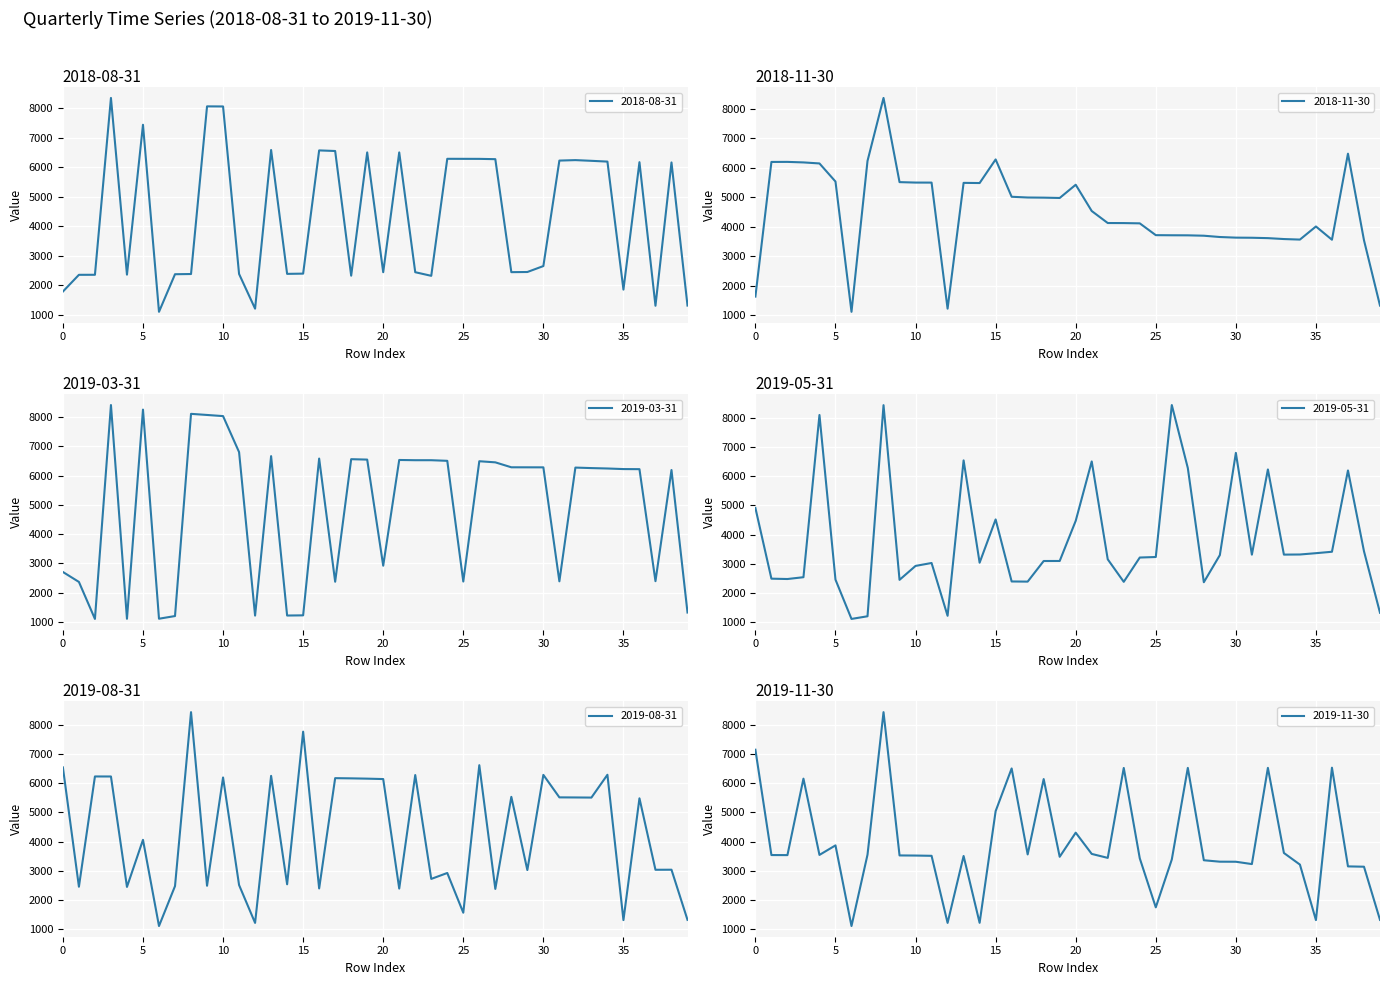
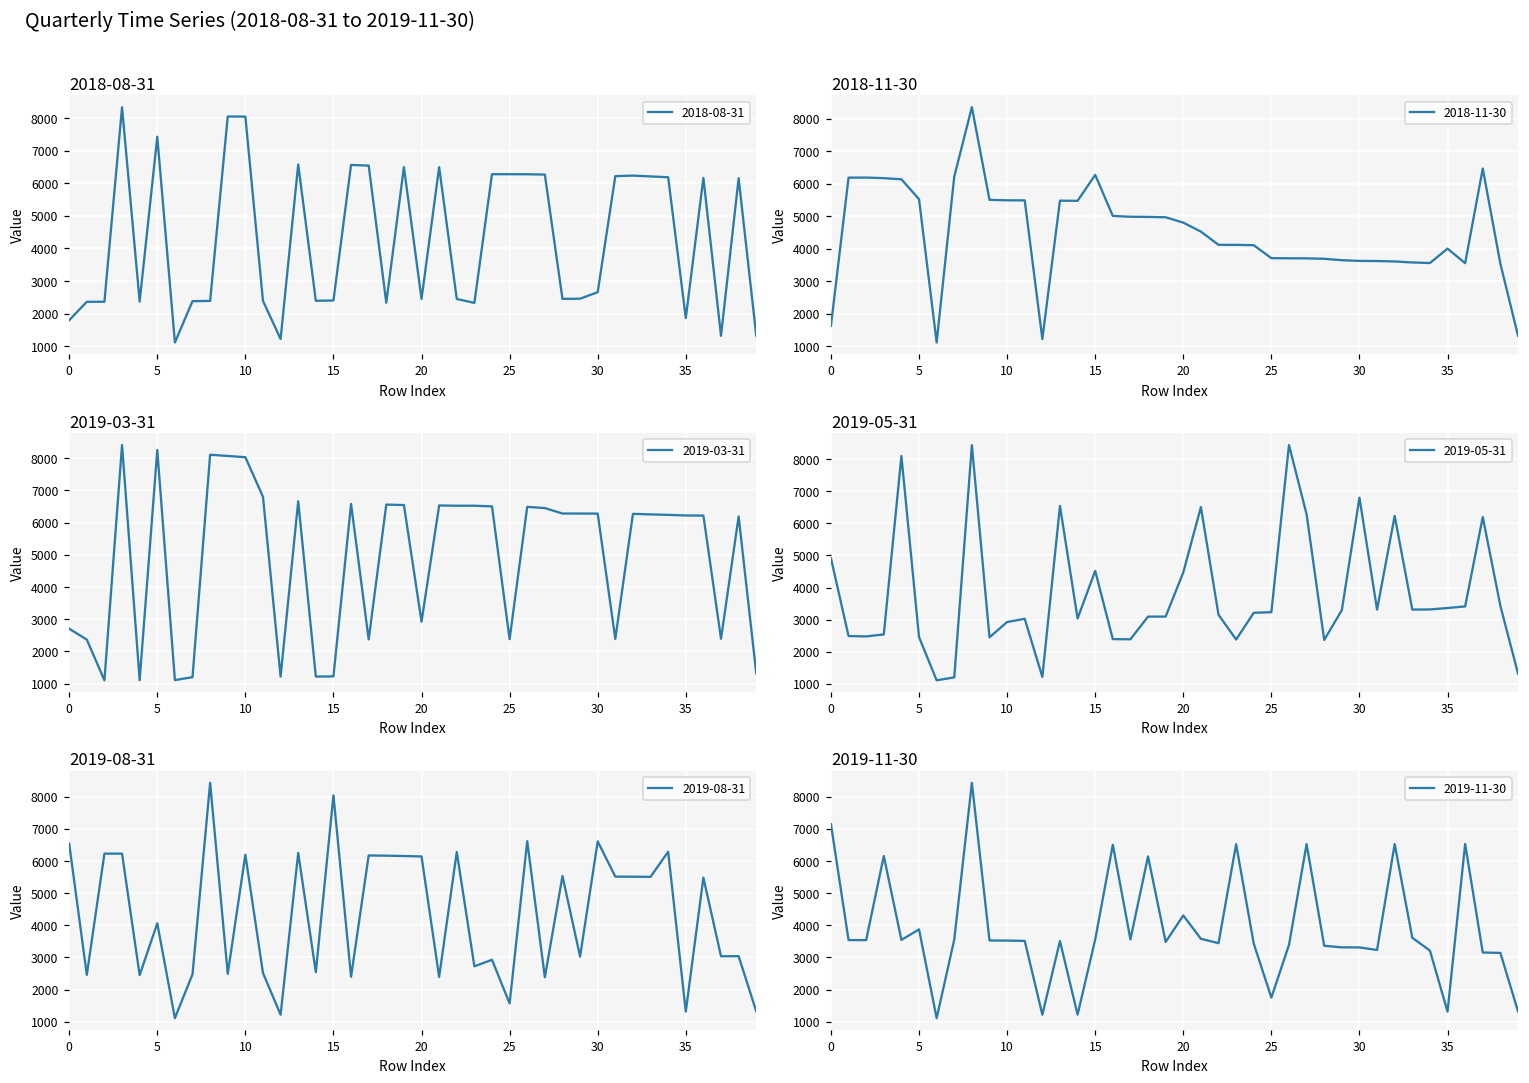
2018-11-30, 20: 5400 -> 4800
2019-08-31, 15: 7800 -> 8000
2019-08-31, 30: 6300 -> 6600
2019-11-30, 15: 5000 -> 3600
